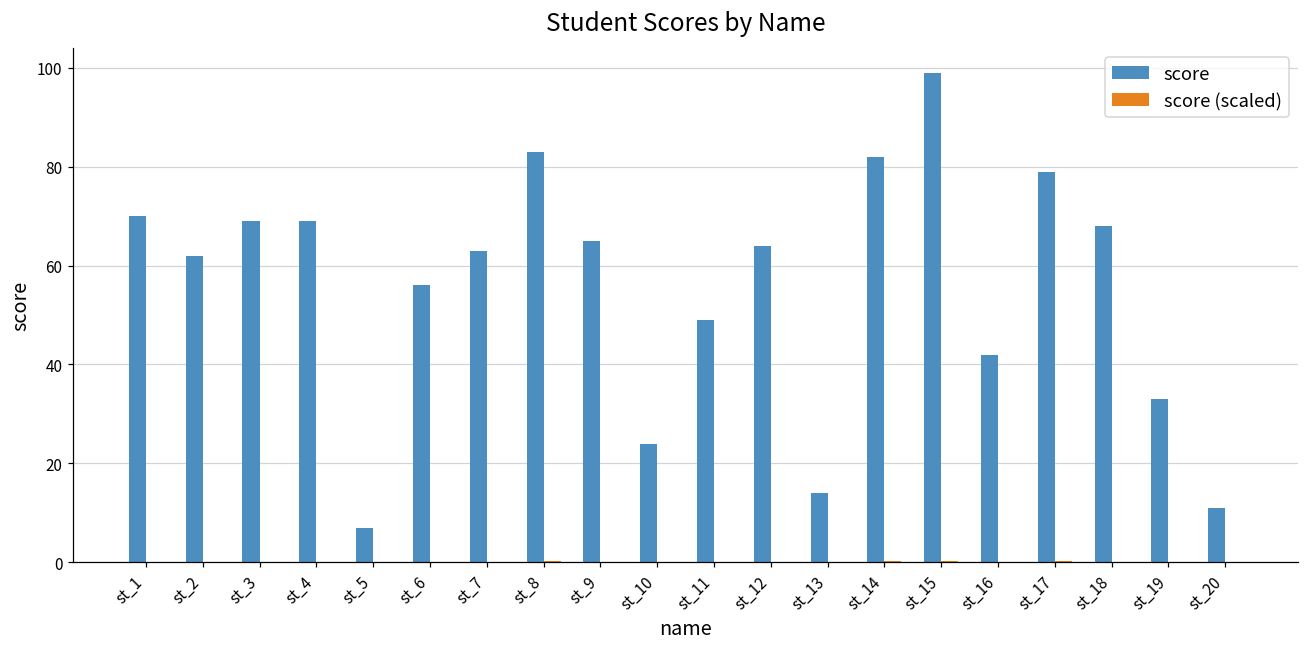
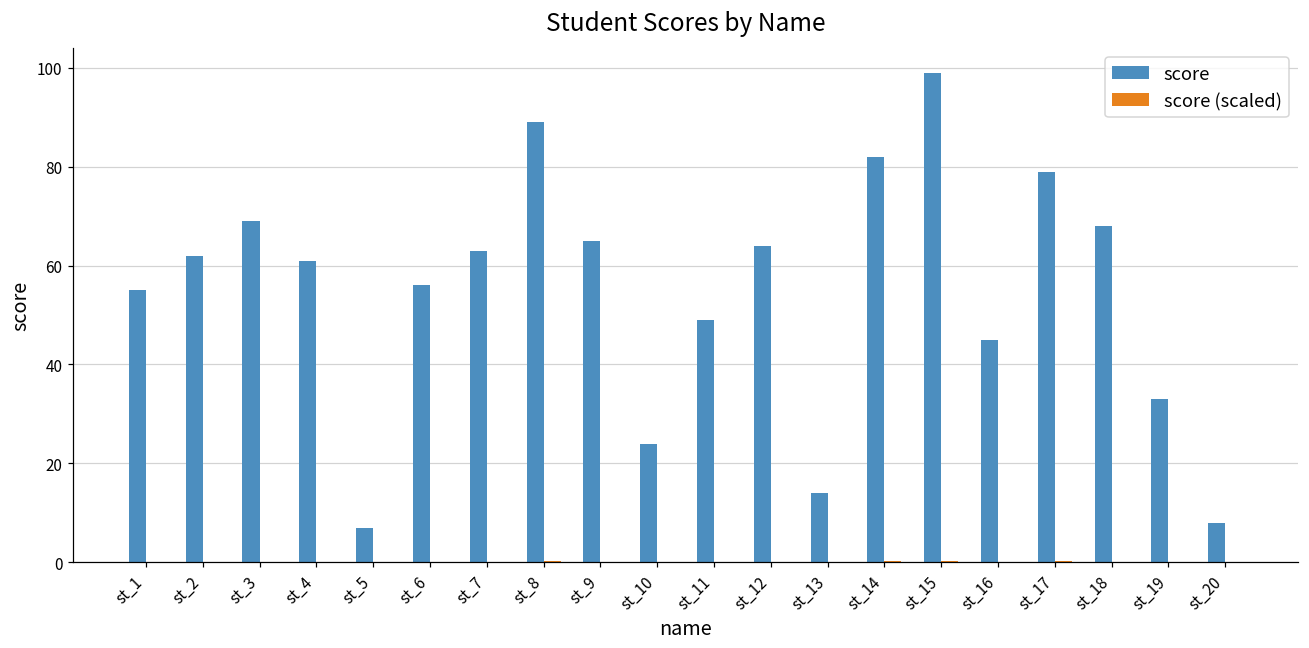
score, st_1: 70 -> 55
score, st_4: 69 -> 61
score, st_8: 83 -> 89
score, st_16: 42 -> 45
score, st_20: 11 -> 8
